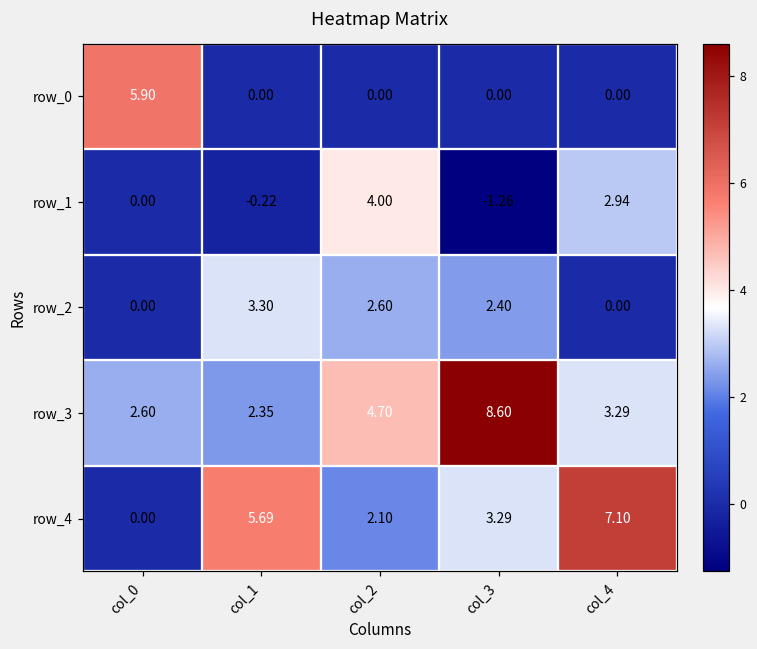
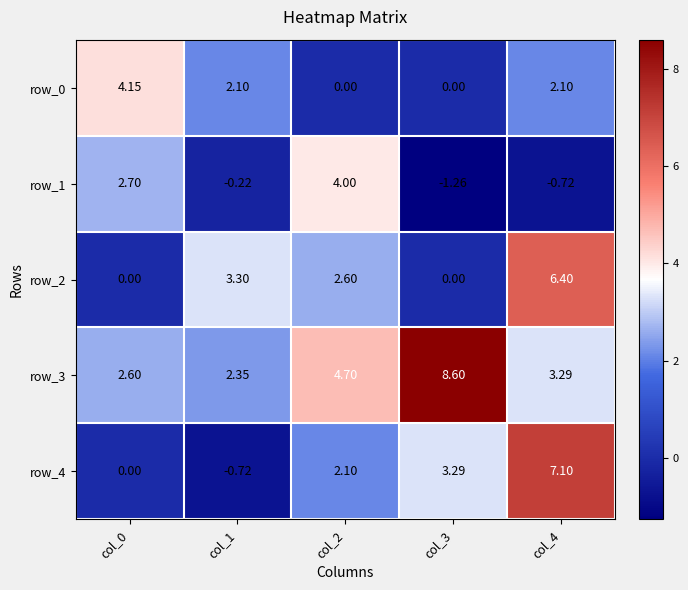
row_0, col_0: 5.90 -> 4.15
row_0, col_1: 0.00 -> 2.10
row_0, col_4: 0.00 -> 2.10
row_1, col_0: 0.00 -> 2.70
row_1, col_4: 2.94 -> -0.72
row_2, col_3: 2.40 -> 0.00
row_2, col_4: 0.00 -> 6.40
row_4, col_1: 5.69 -> -0.72
